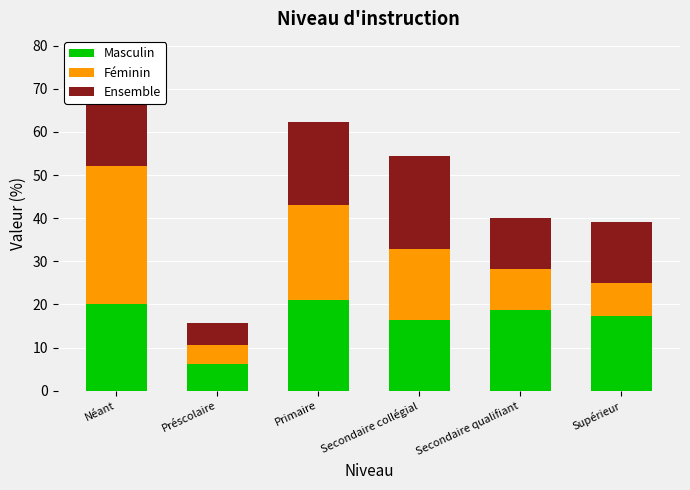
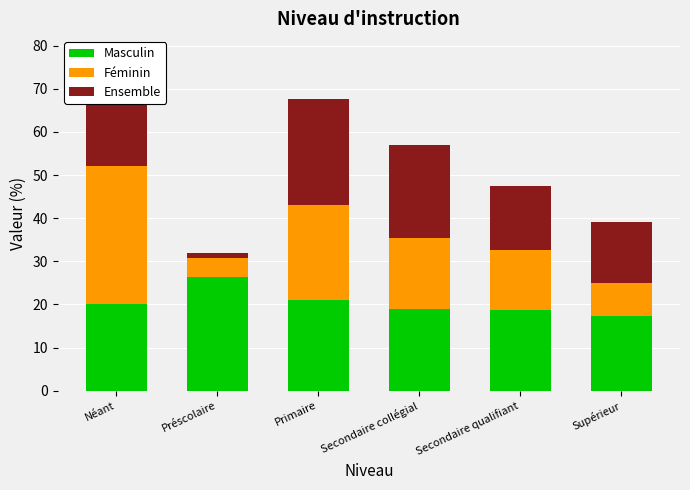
Masculin, Préscolaire: 6 -> 26
Ensemble, Préscolaire: 5 -> 1
Ensemble, Primaire: 19 -> 25
Masculin, Secondaire collégial: 17 -> 19
Féminin, Secondaire qualifiant: 10 -> 14
Ensemble, Secondaire qualifiant: 12 -> 15
